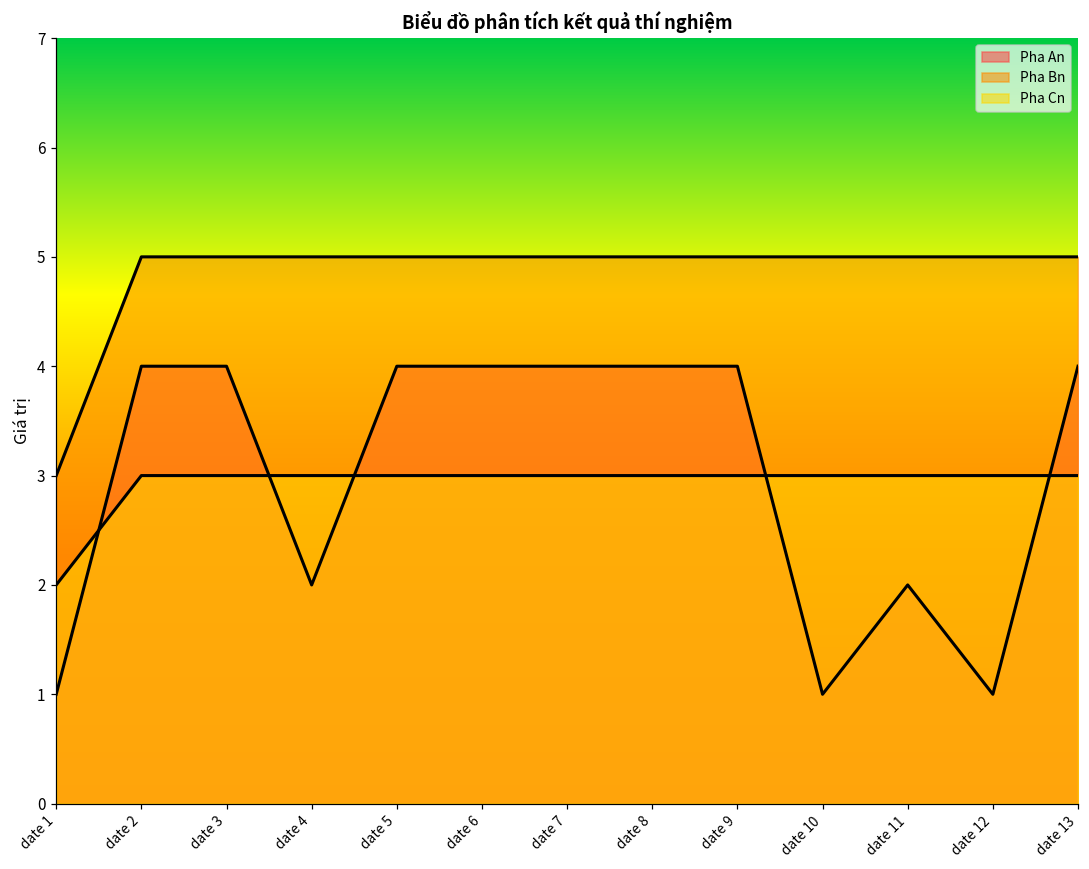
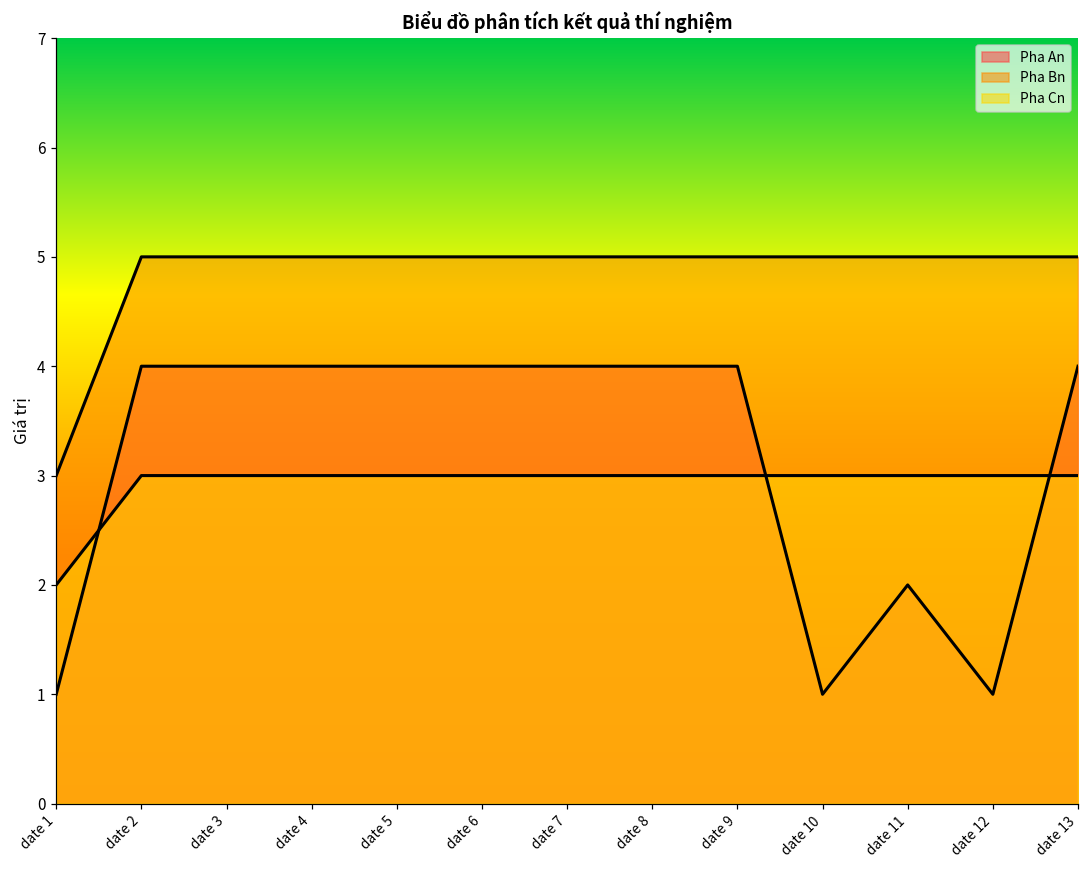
Pha An, date 4: 2 -> 4
